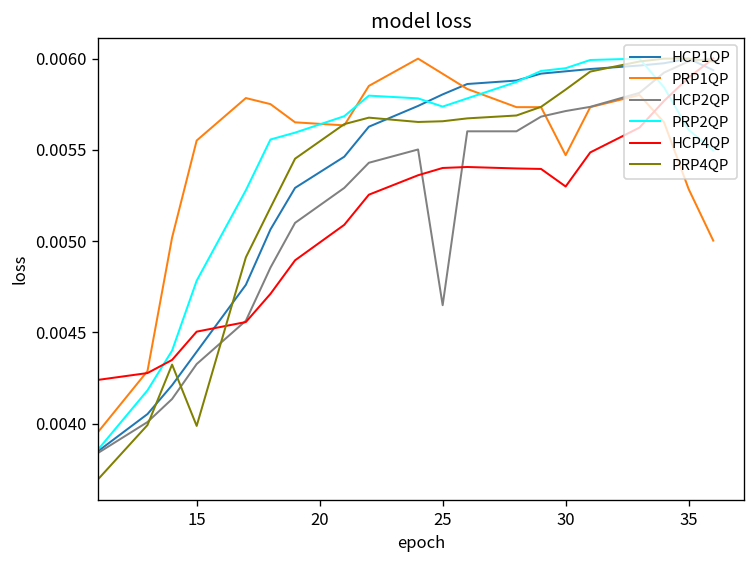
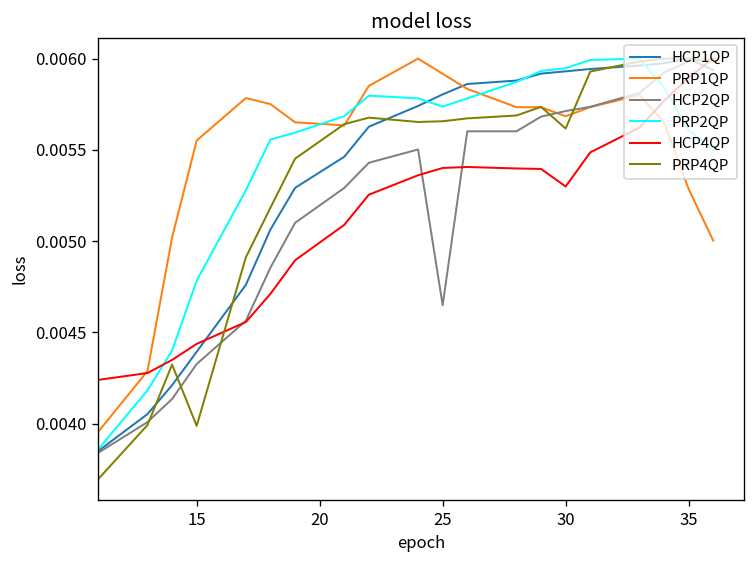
HCP4QP, 15: 0.00450 -> 0.00444
PRP1QP, 30: 0.00547 -> 0.00568
PRP4QP, 30: 0.00583 -> 0.00562
